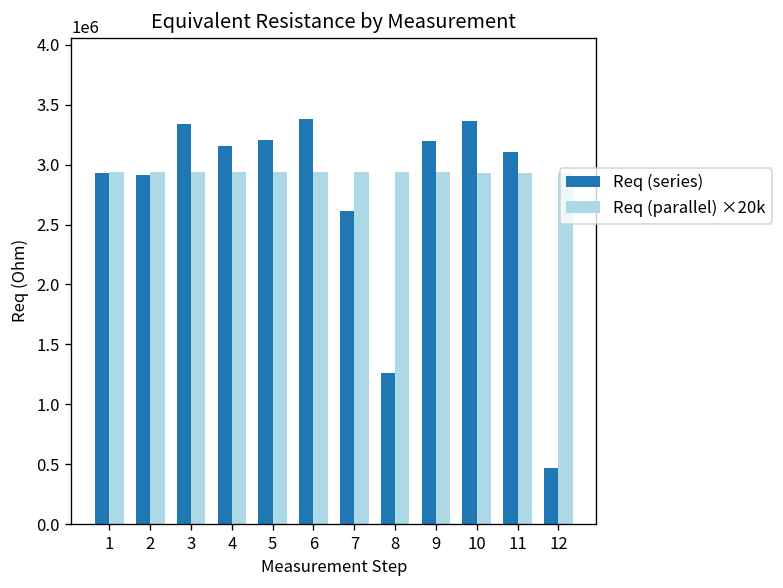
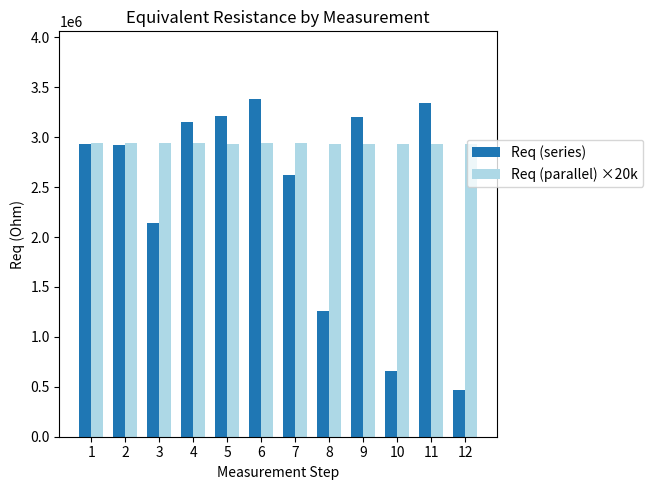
Req (series), 3: 3300000 -> 2100000
Req (series), 10: 3400000 -> 700000
Req (series), 11: 3100000 -> 3300000
